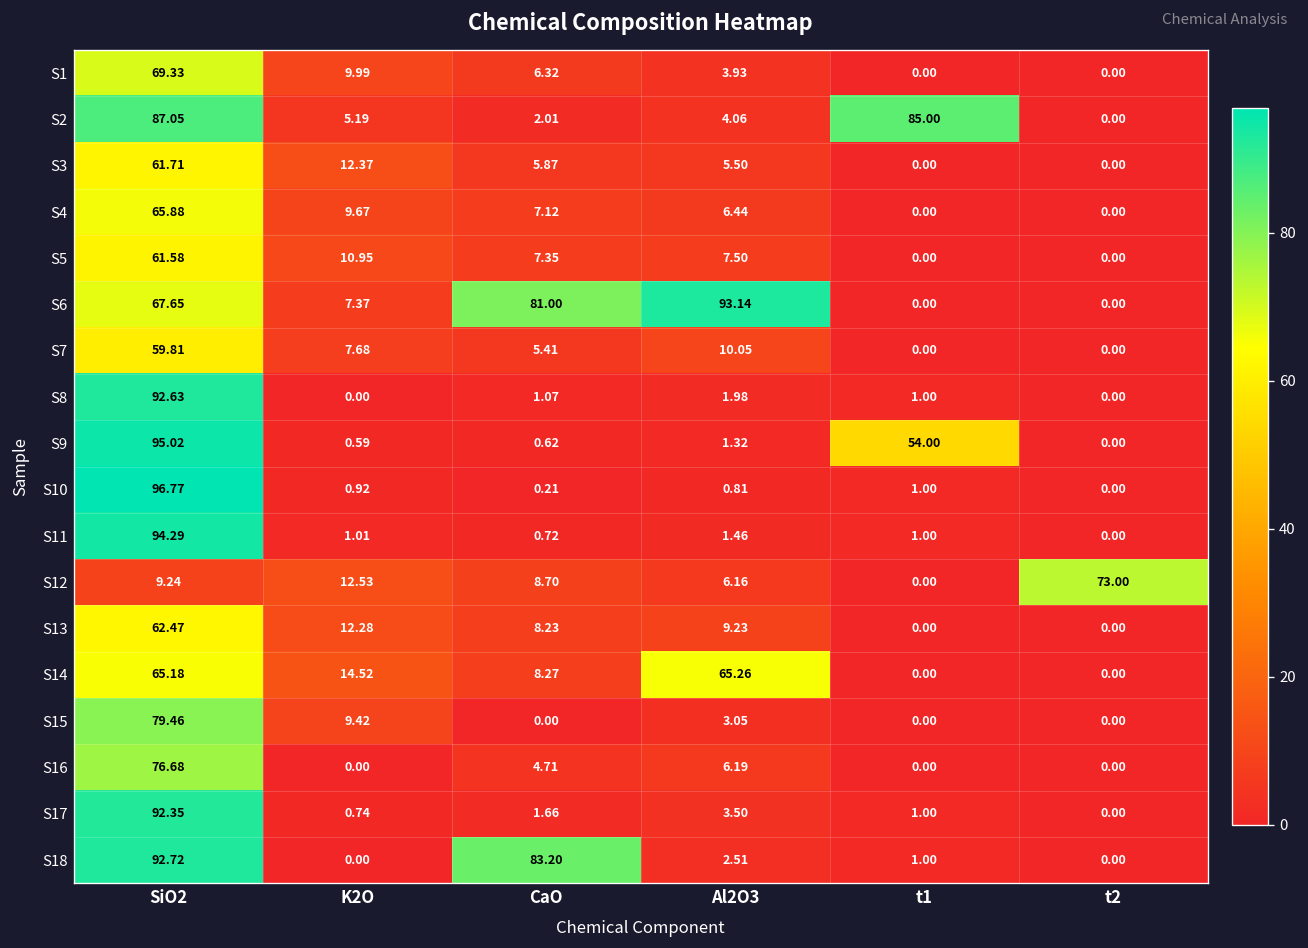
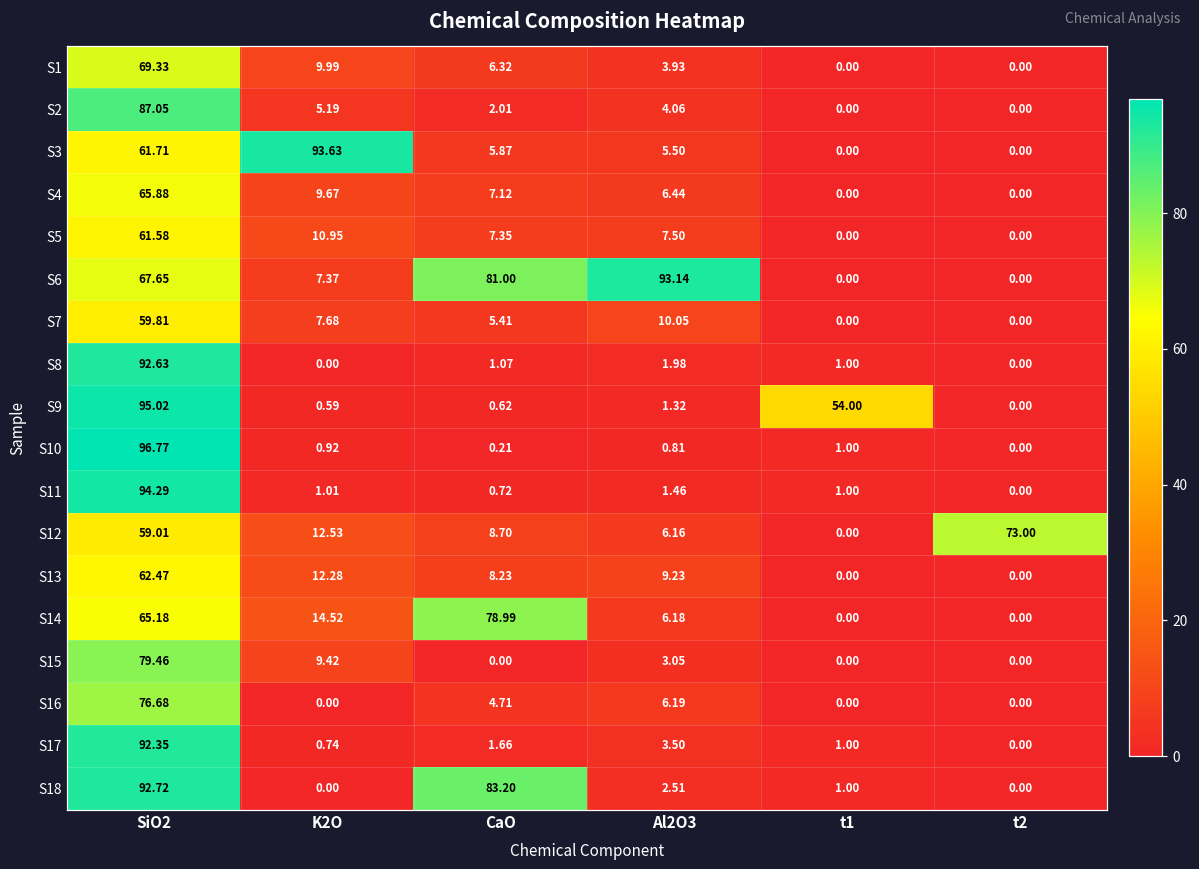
S2, t1: 85.00 -> 0.00
S3, K2O: 12.37 -> 93.63
S12, SiO2: 9.24 -> 59.01
S14, CaO: 8.27 -> 78.99
S14, Al2O3: 65.26 -> 6.18
